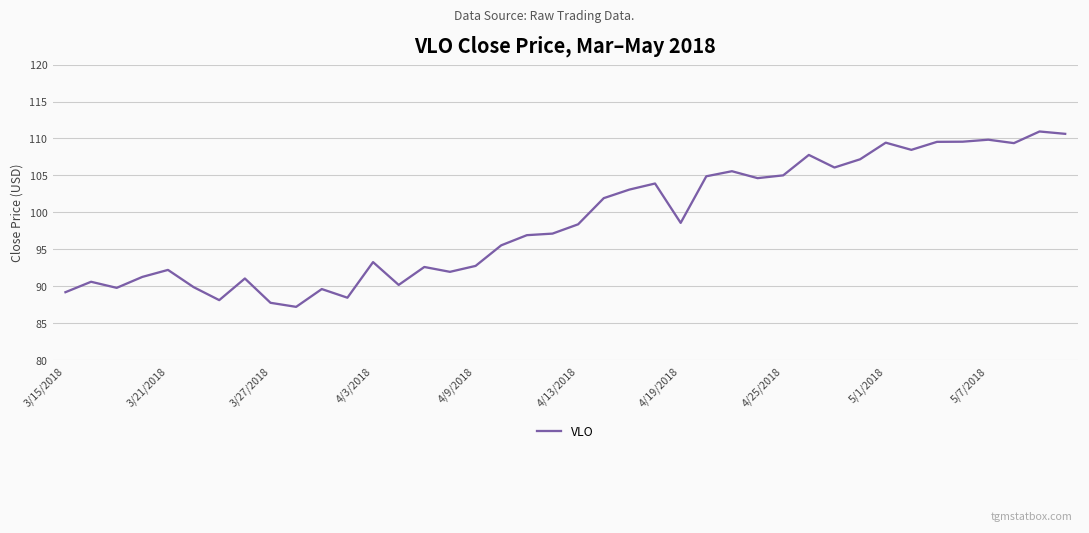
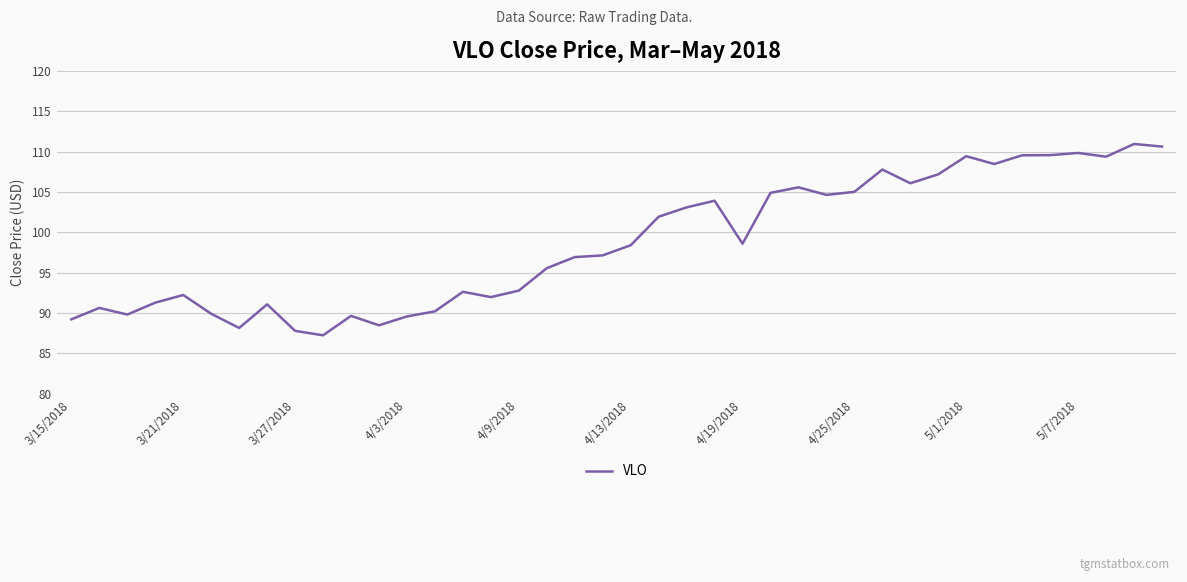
4/3/2018: 93 -> 90
